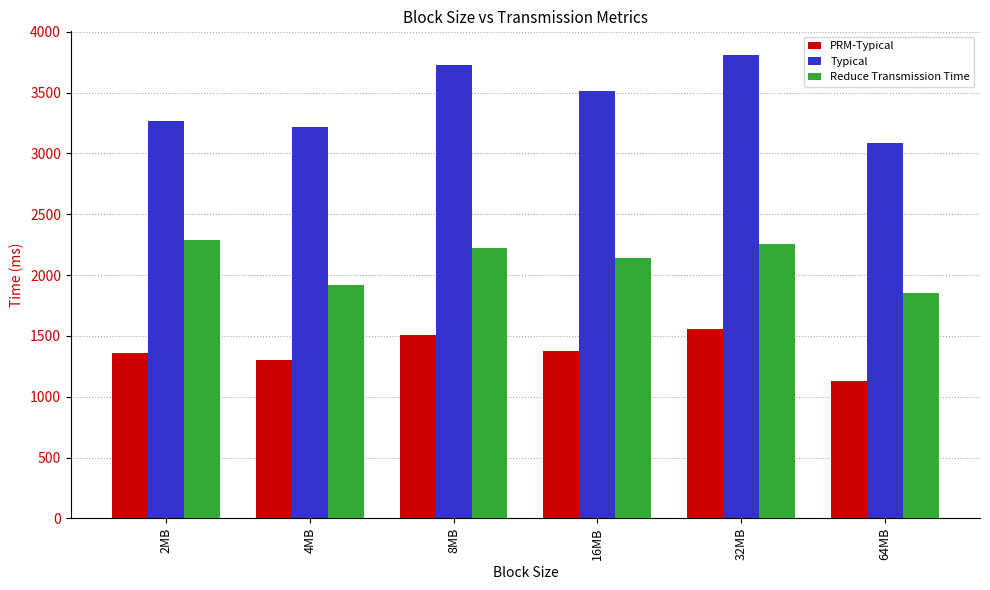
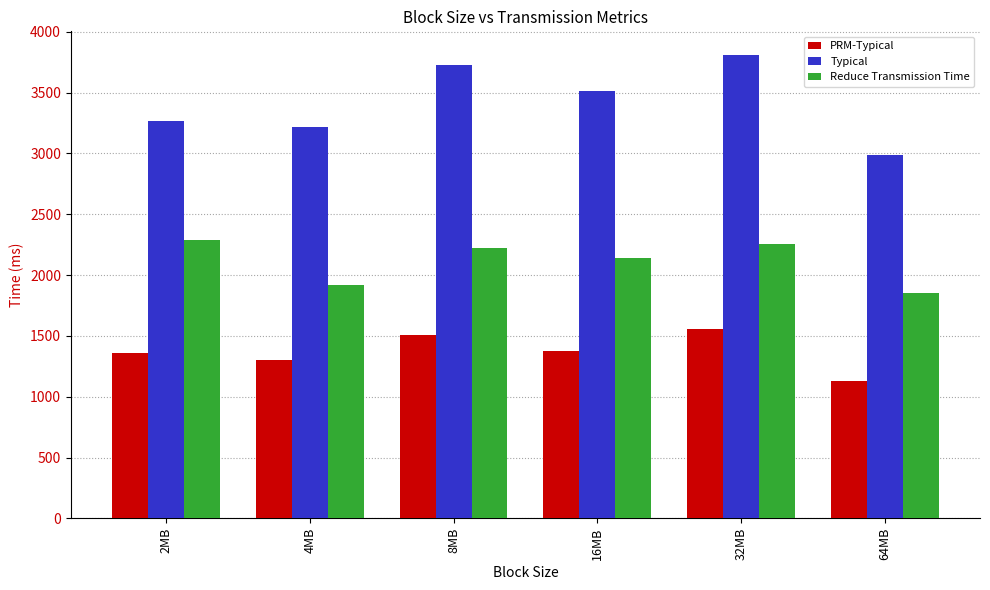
Typical, 64MB: 3080 -> 2990
